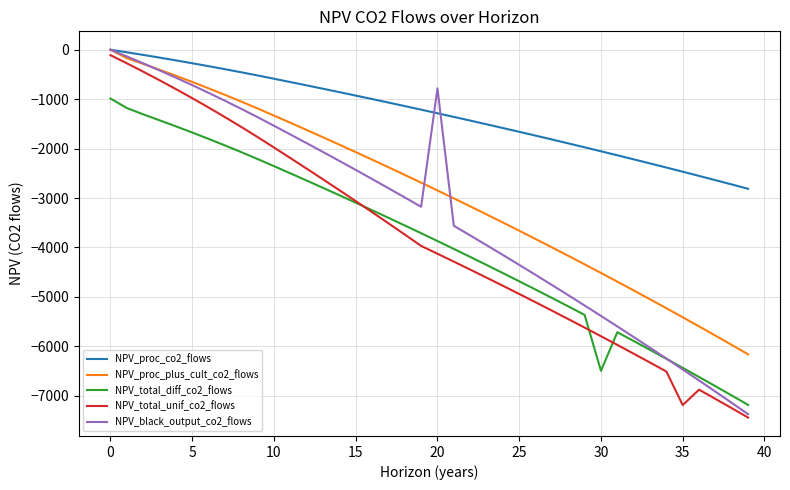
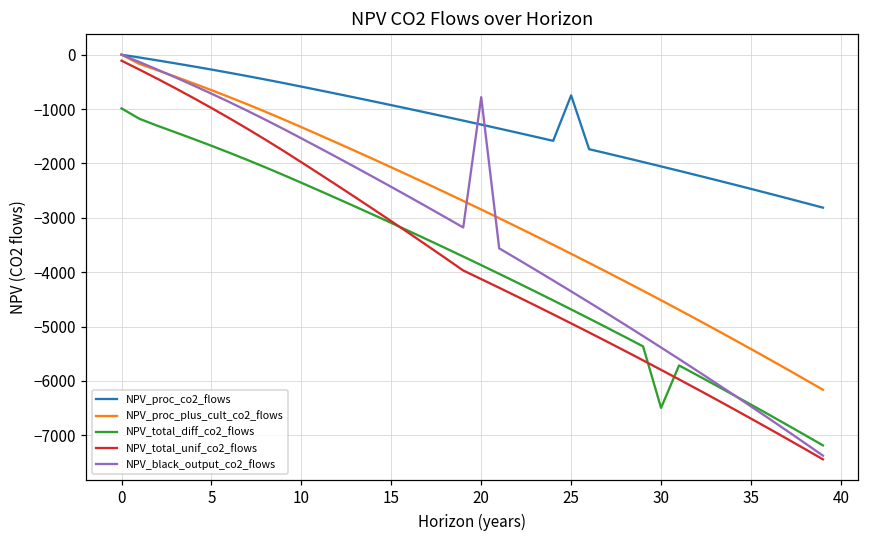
NPV_proc_co2_flows, 25: -1700 -> -700
NPV_total_unif_co2_flows, 35: -7200 -> -6700
